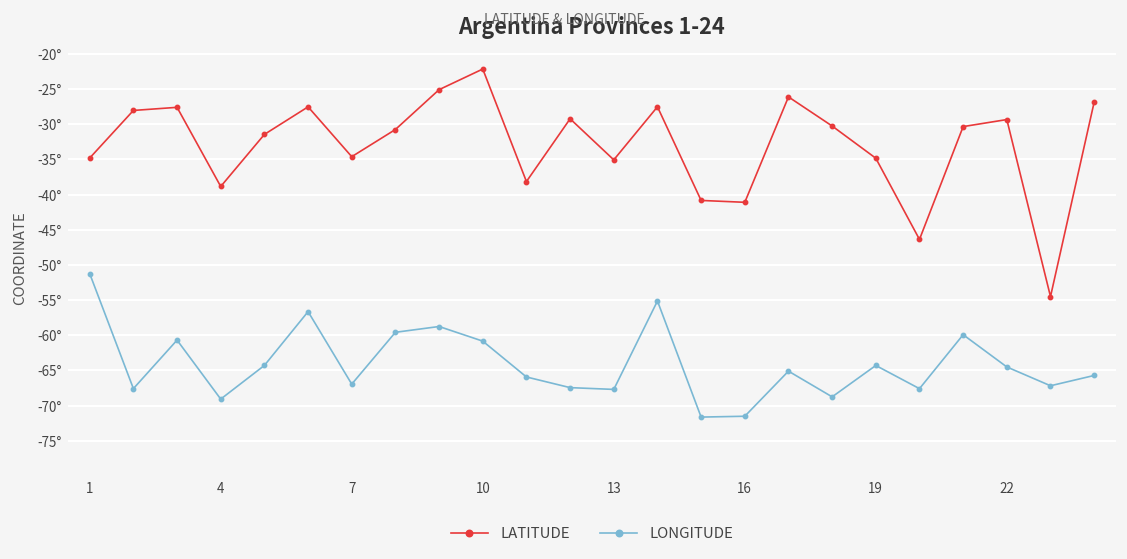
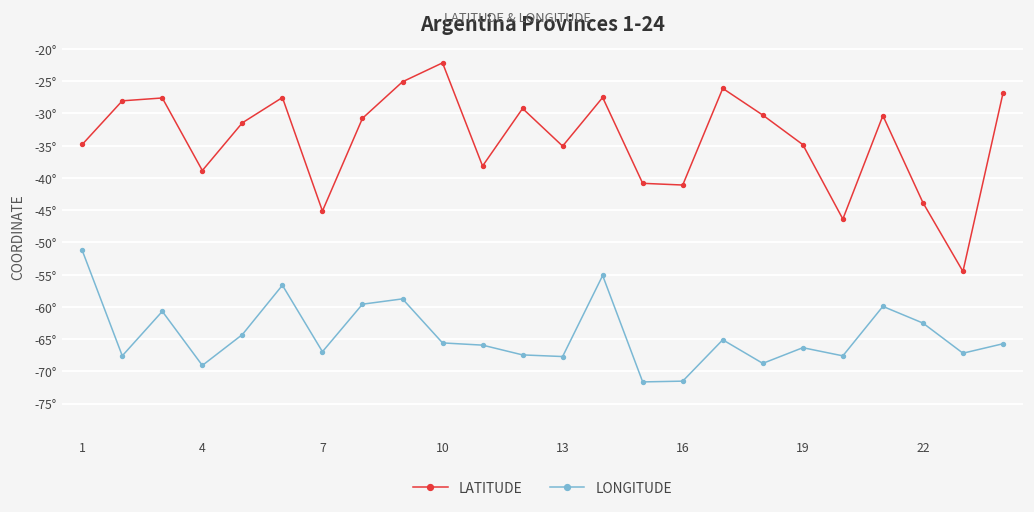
LATITUDE, 7: -35° -> -45°
LONGITUDE, 10: -61° -> -66°
LONGITUDE, 19: -64° -> -66°
LATITUDE, 22: -29° -> -44°
LONGITUDE, 22: -65° -> -63°
